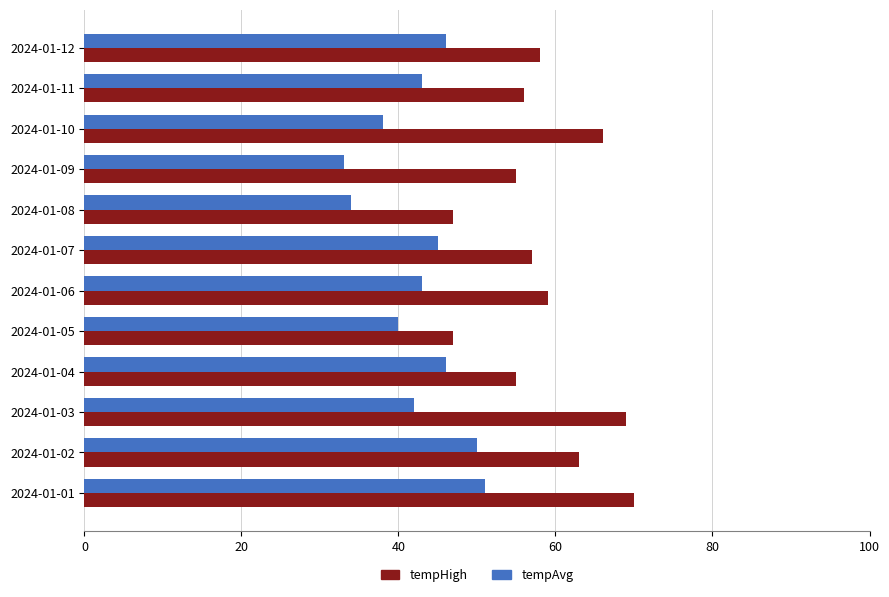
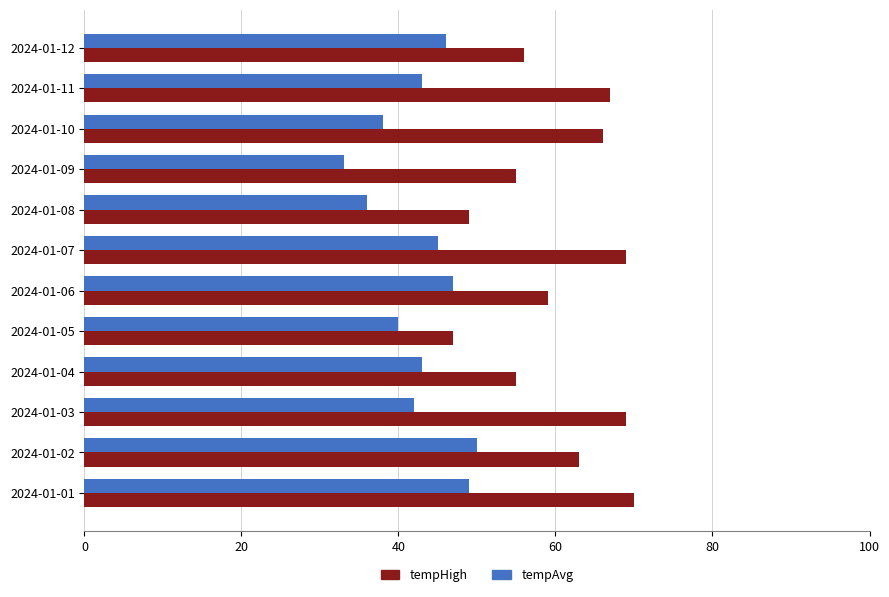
tempHigh, 2024-01-12: 58 -> 56
tempHigh, 2024-01-11: 56 -> 67
tempAvg, 2024-01-08: 34 -> 36
tempHigh, 2024-01-08: 47 -> 49
tempHigh, 2024-01-07: 57 -> 69
tempAvg, 2024-01-06: 43 -> 47
tempAvg, 2024-01-04: 46 -> 43
tempAvg, 2024-01-01: 51 -> 49
